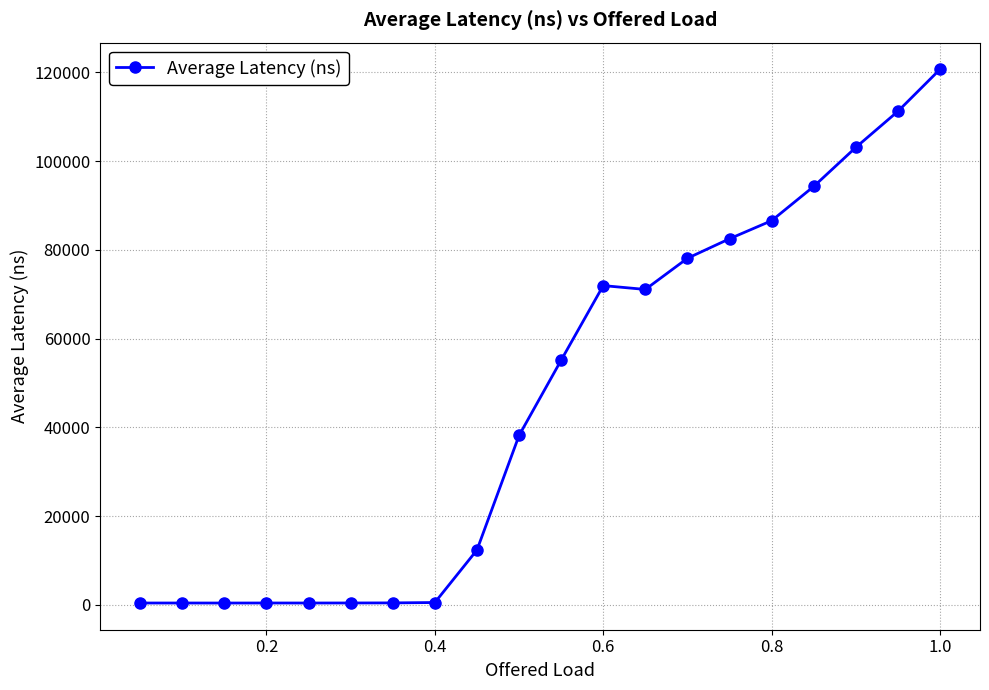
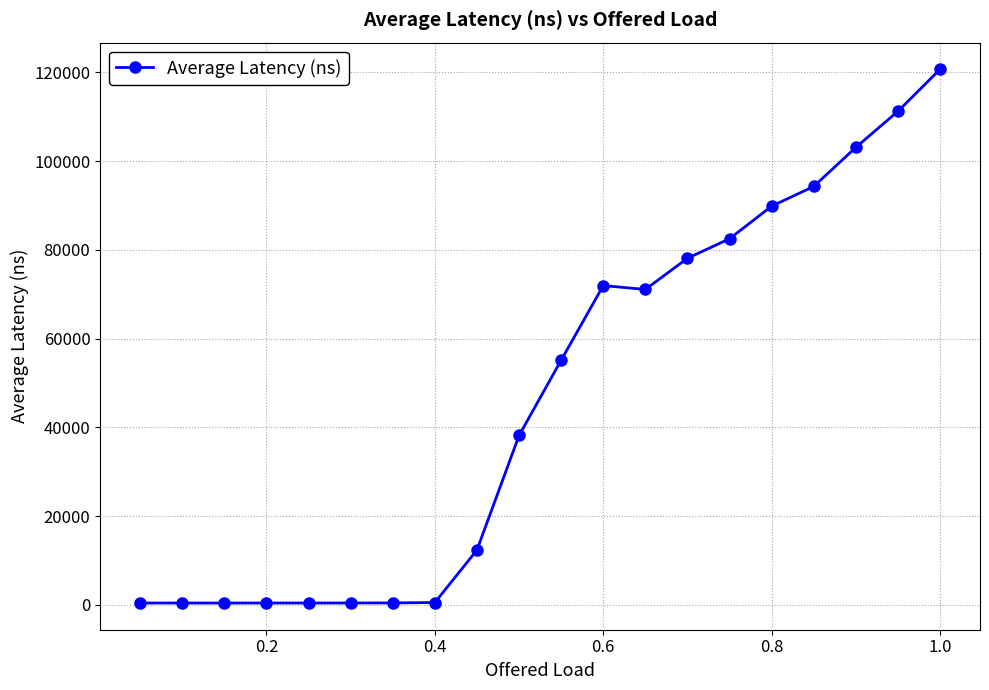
0.8: 87000 -> 90000
